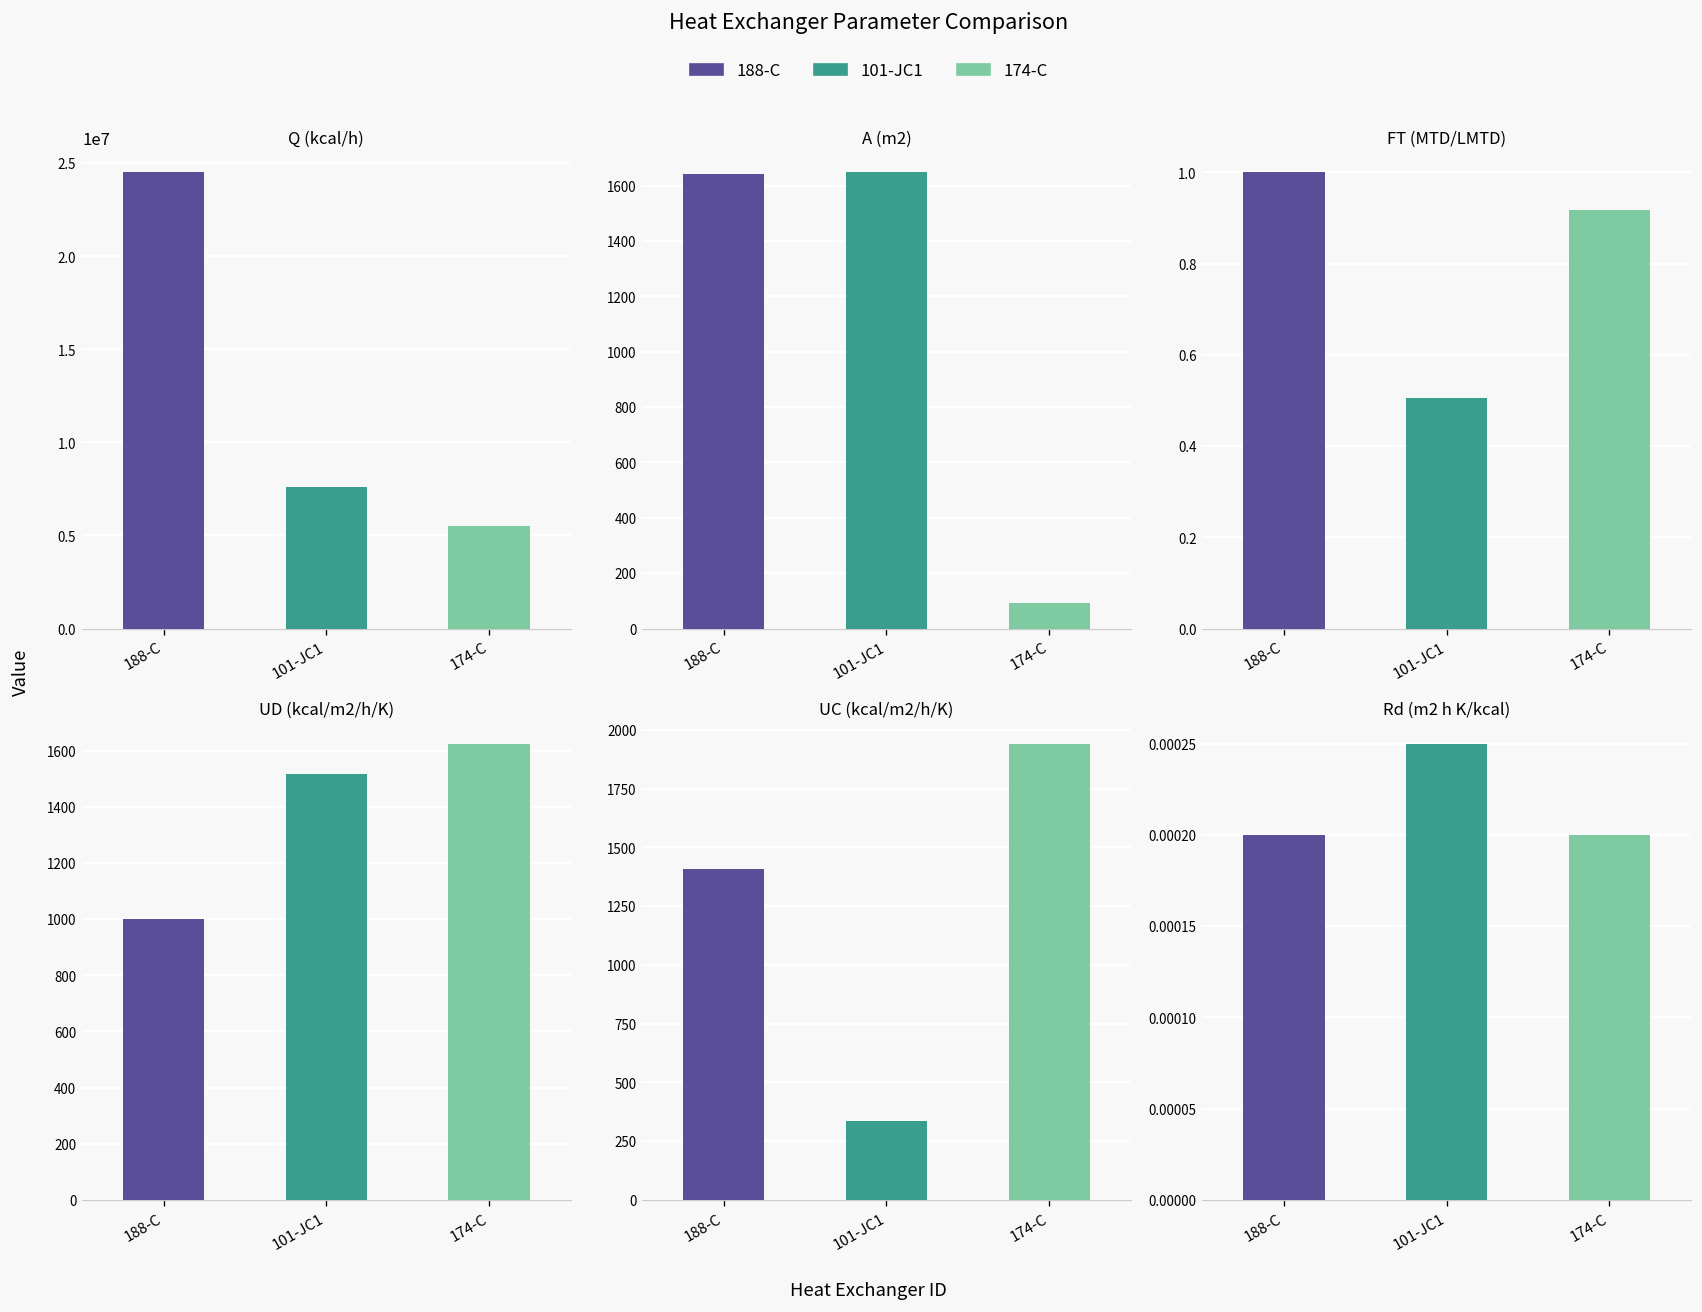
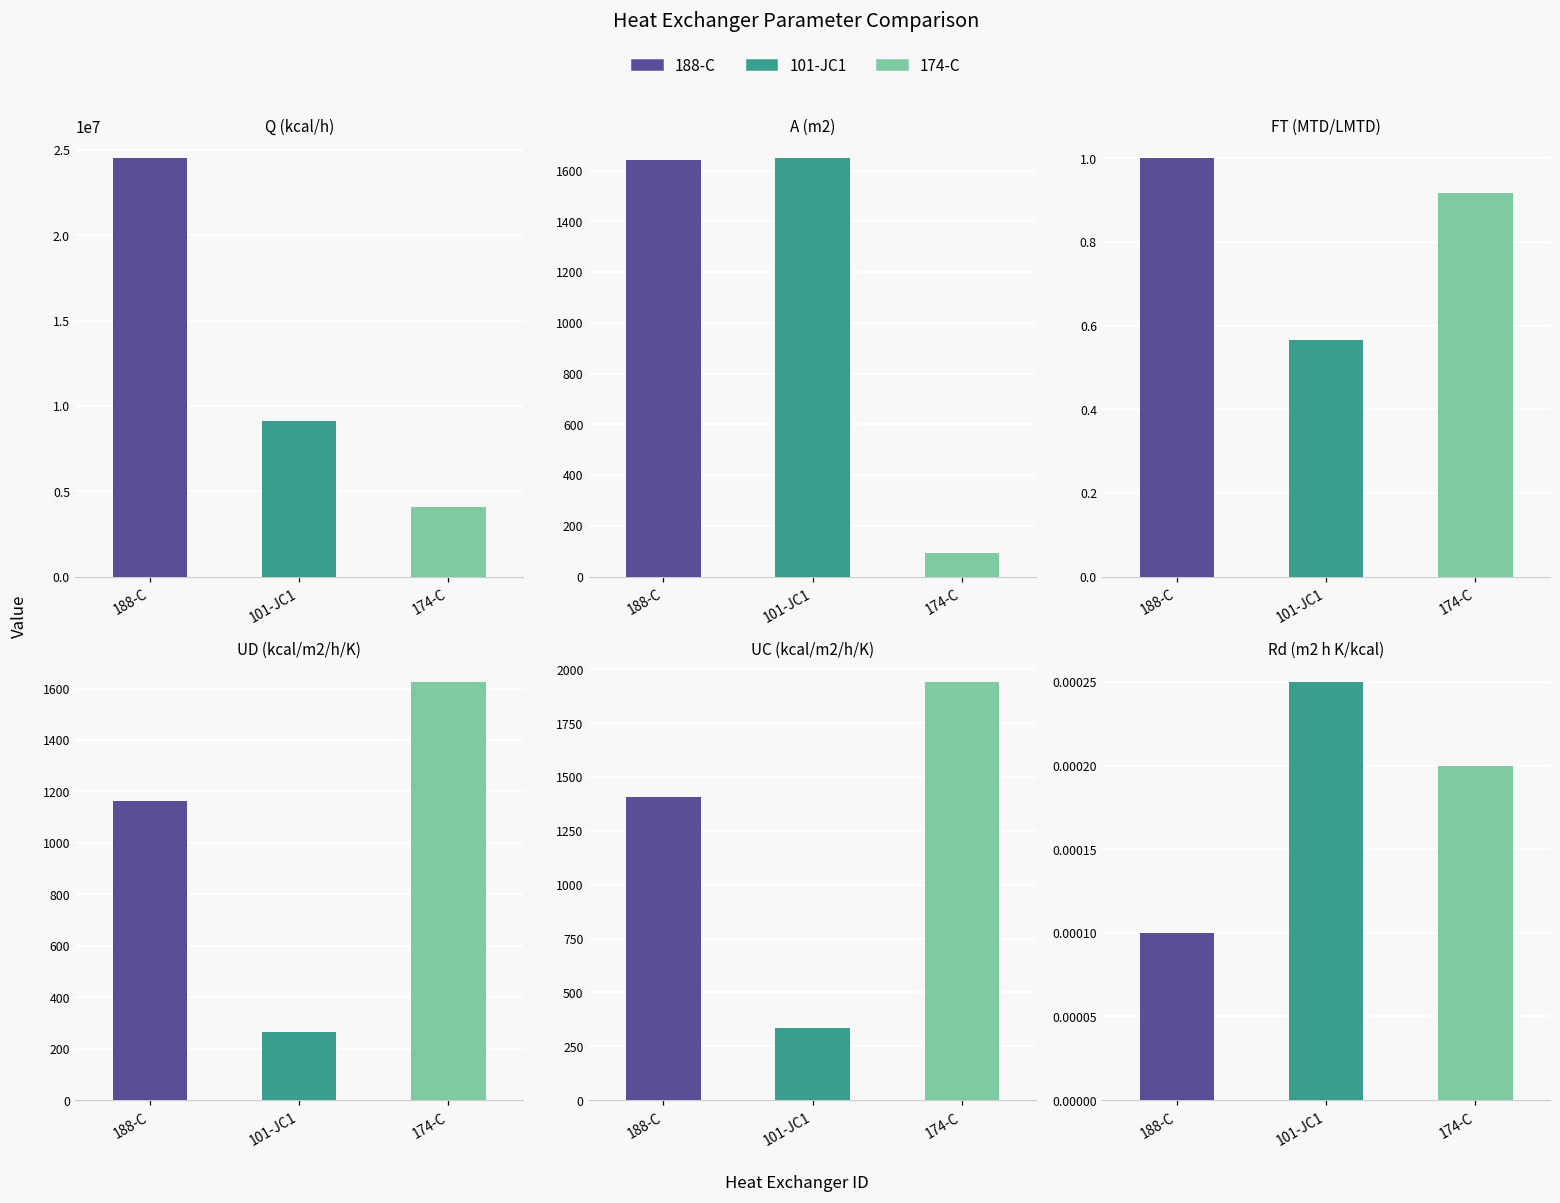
Q (kcal/h), 101-JC1: 7600000 -> 9100000
Q (kcal/h), 174-C: 5500000 -> 4100000
FT (MTD/LMTD), 101-JC1: 0.51 -> 0.56
UD (kcal/m2/h/K), 188-C: 1000 -> 1160
UD (kcal/m2/h/K), 101-JC1: 1520 -> 260
Rd (m2 h K/kcal), 188-C: 0.0002 -> 0.0001
